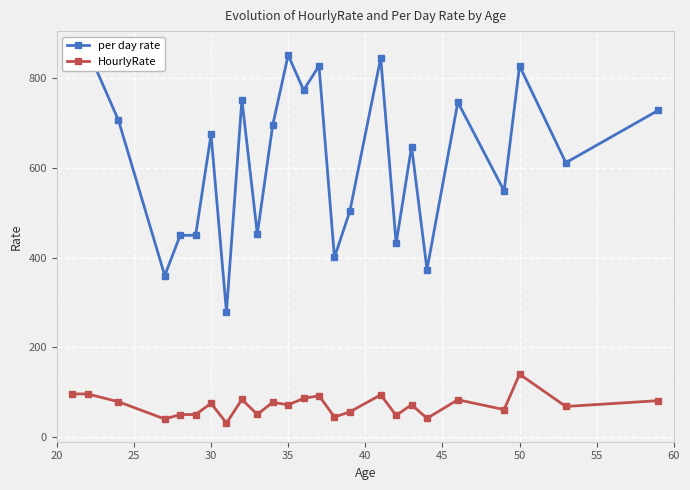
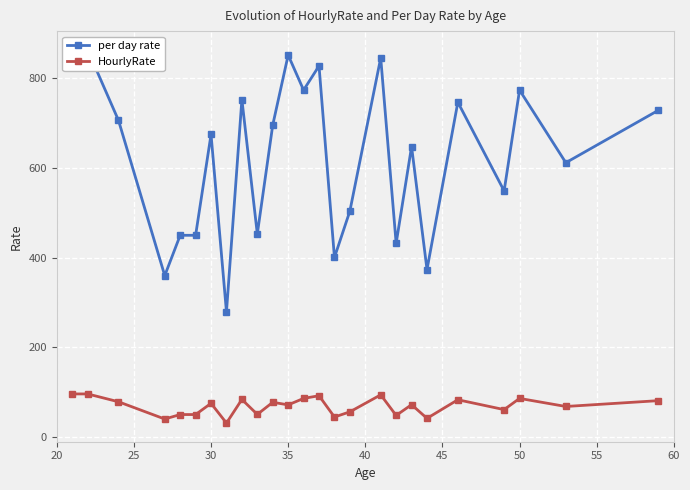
per day rate, 50: 830 -> 770
HourlyRate, 50: 140 -> 90
